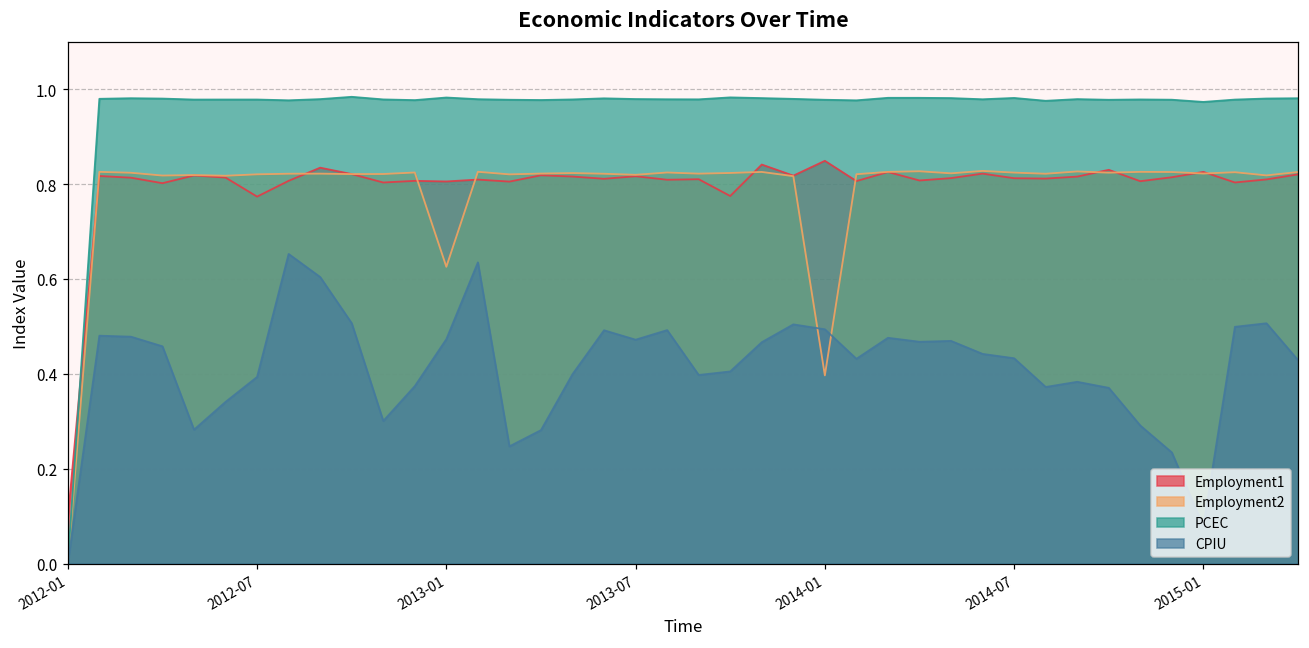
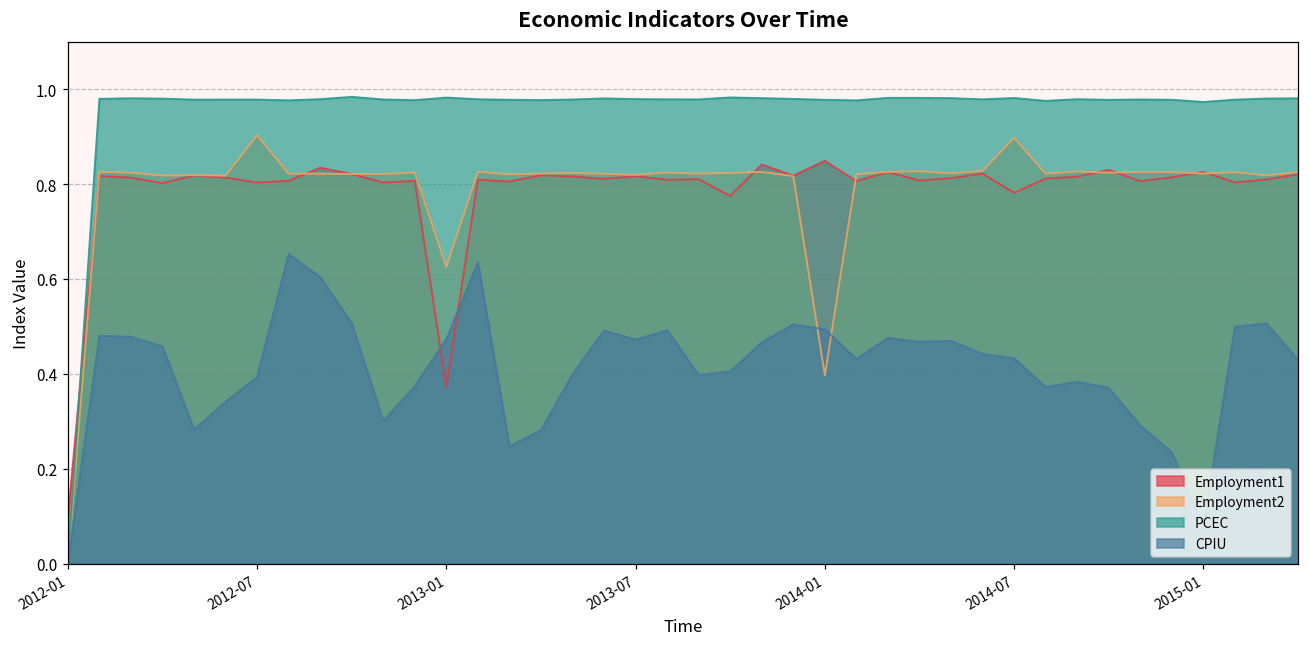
Employment1, 2012-07: 0.77 -> 0.80
Employment2, 2012-07: 0.82 -> 0.90
Employment1, 2013-01: 0.81 -> 0.37
Employment1, 2014-07: 0.81 -> 0.78
Employment2, 2014-07: 0.82 -> 0.90
